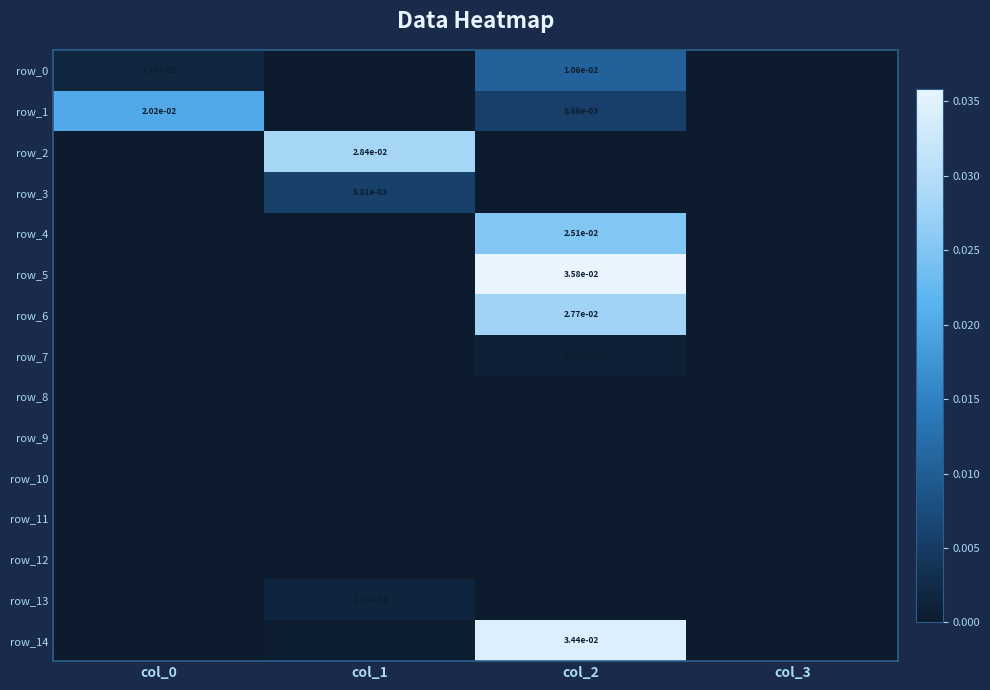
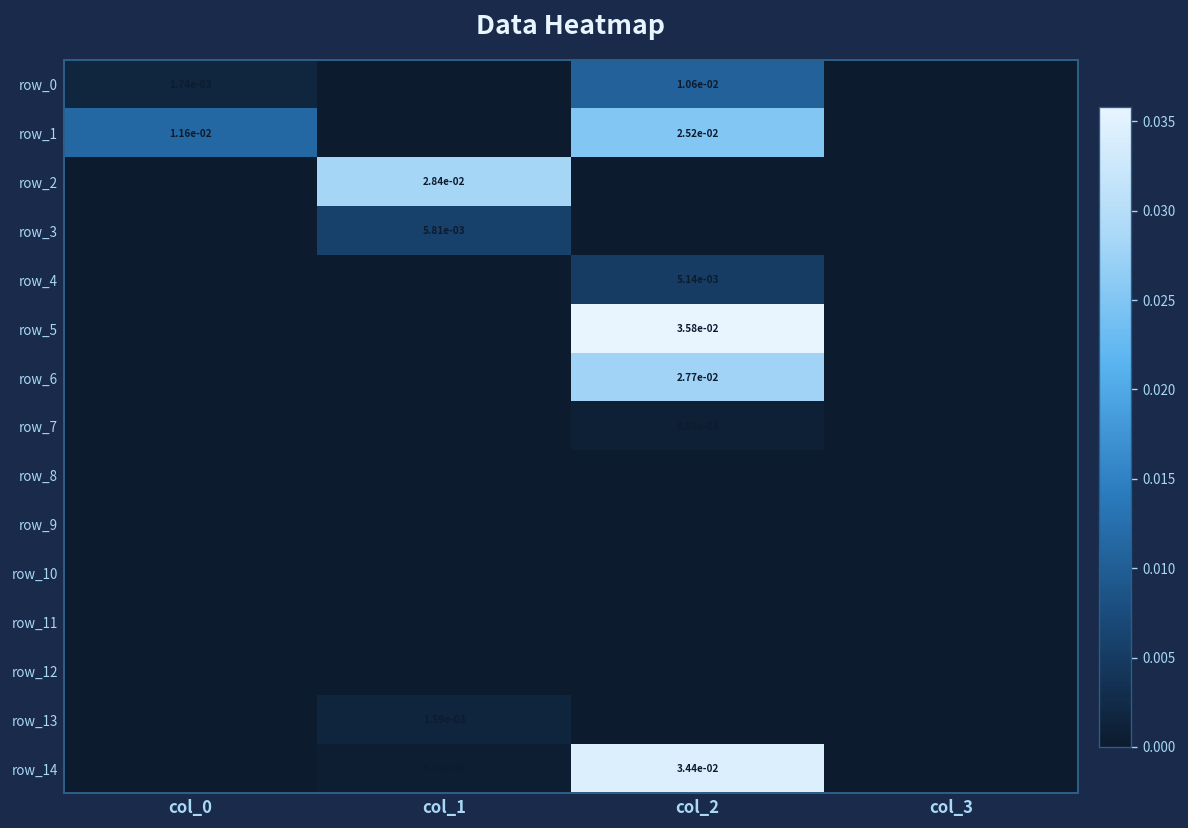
row_1, col_0: 2.02e-02 -> 1.16e-02
row_1, col_2: 5.66e-03 -> 2.52e-02
row_4, col_2: 2.51e-02 -> 5.14e-03
